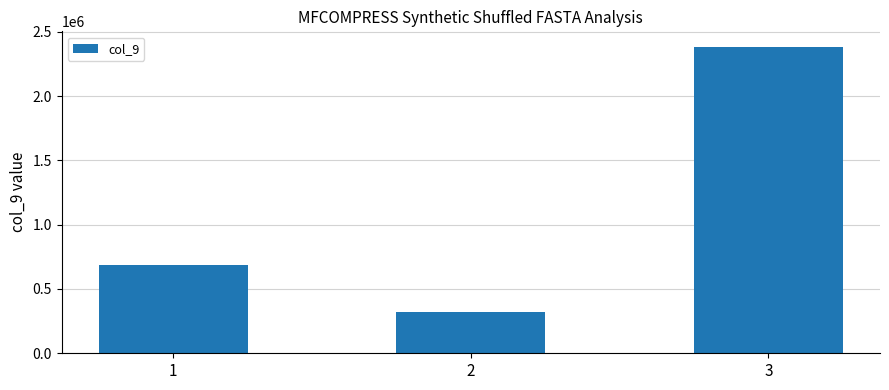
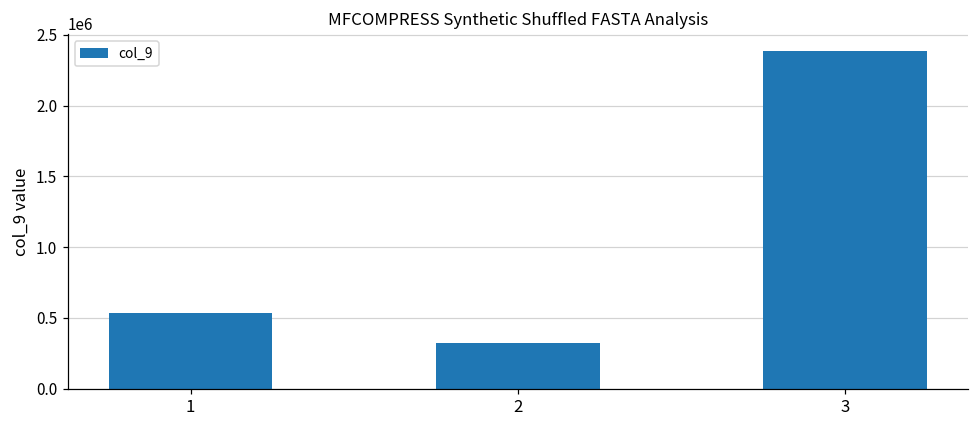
1: 680000 -> 530000
